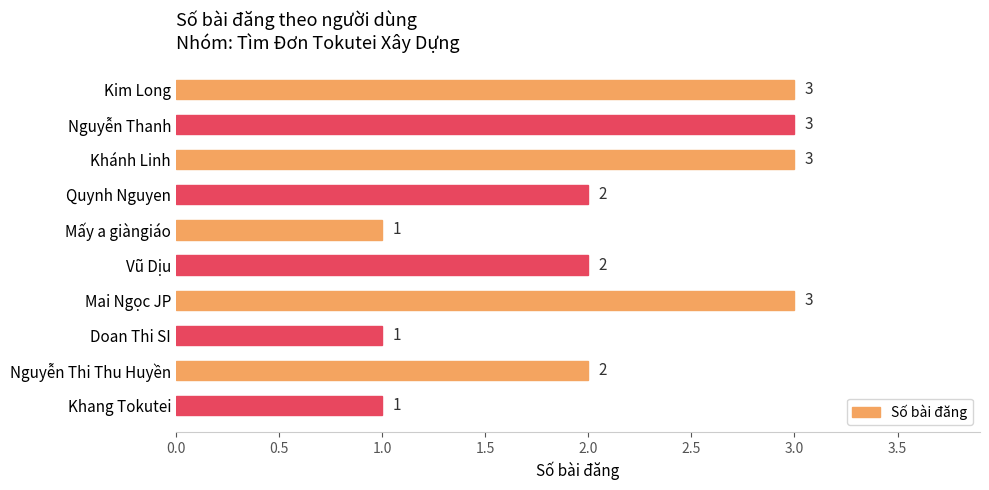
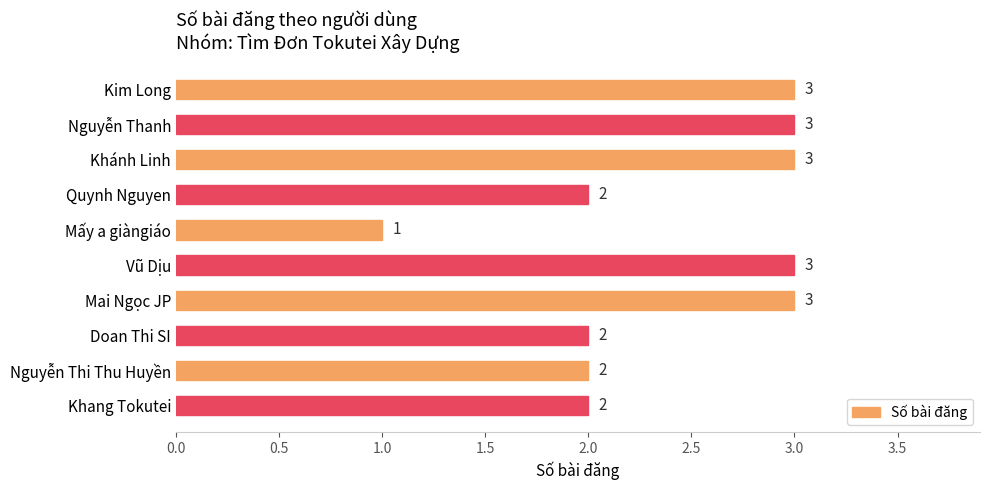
Vũ Dịu: 2 -> 3
Doan Thi SI: 1 -> 2
Khang Tokutei: 1 -> 2
